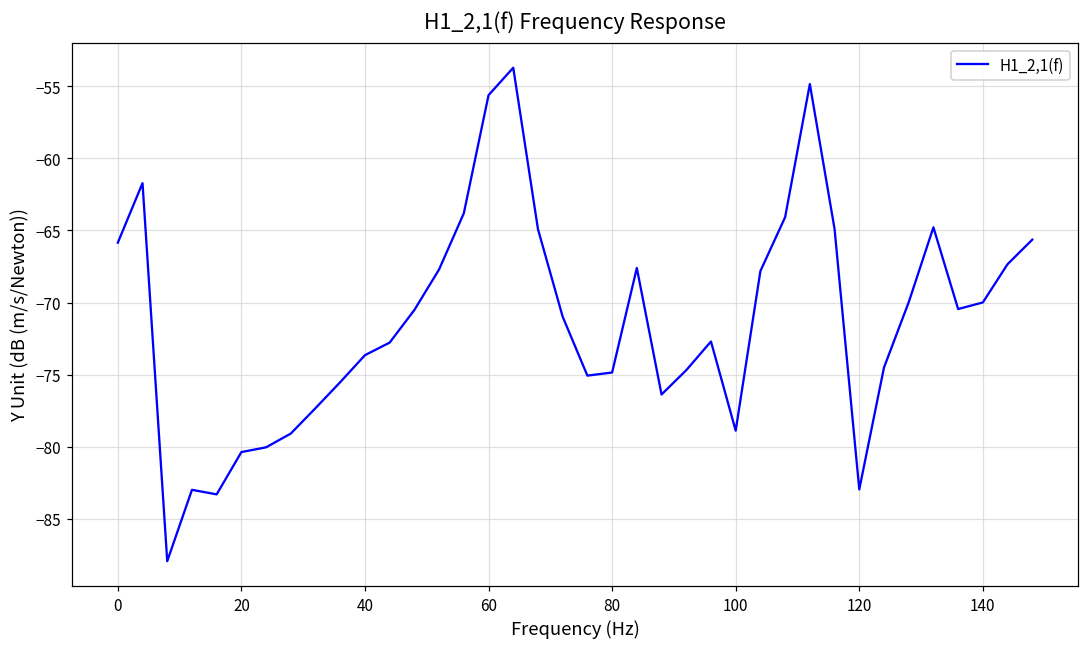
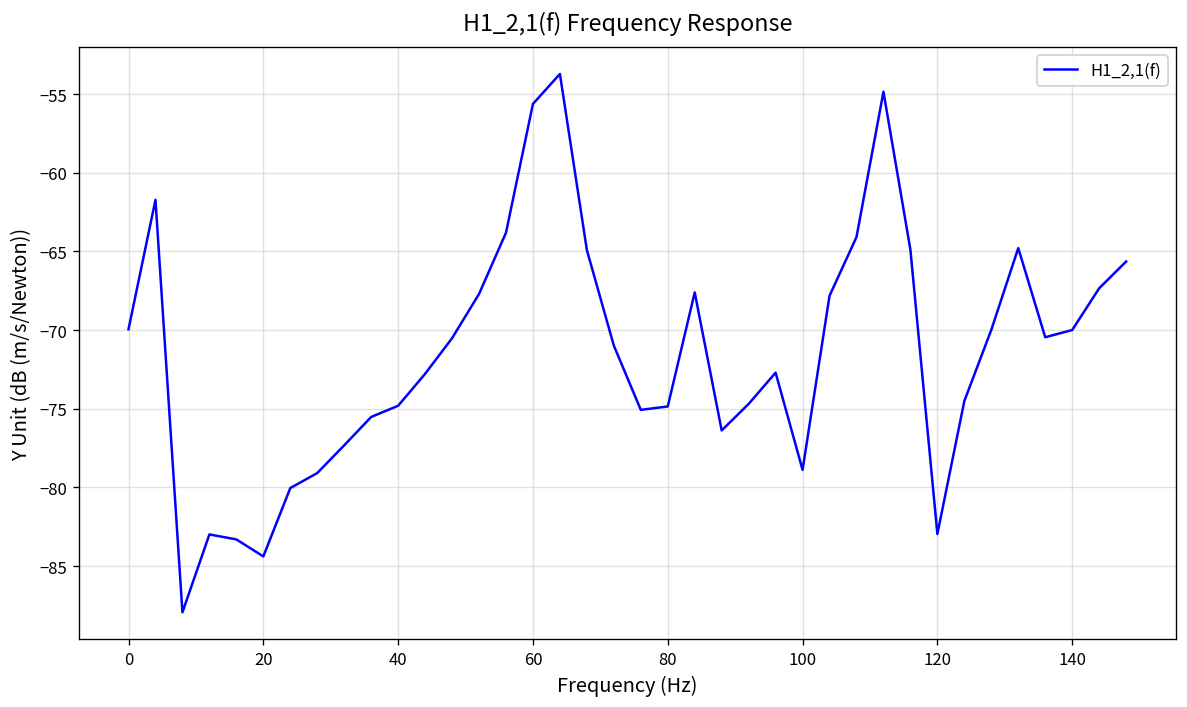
0: -65.9 -> -69.9
20: -80.4 -> -84.4
40: -73.6 -> -74.8
